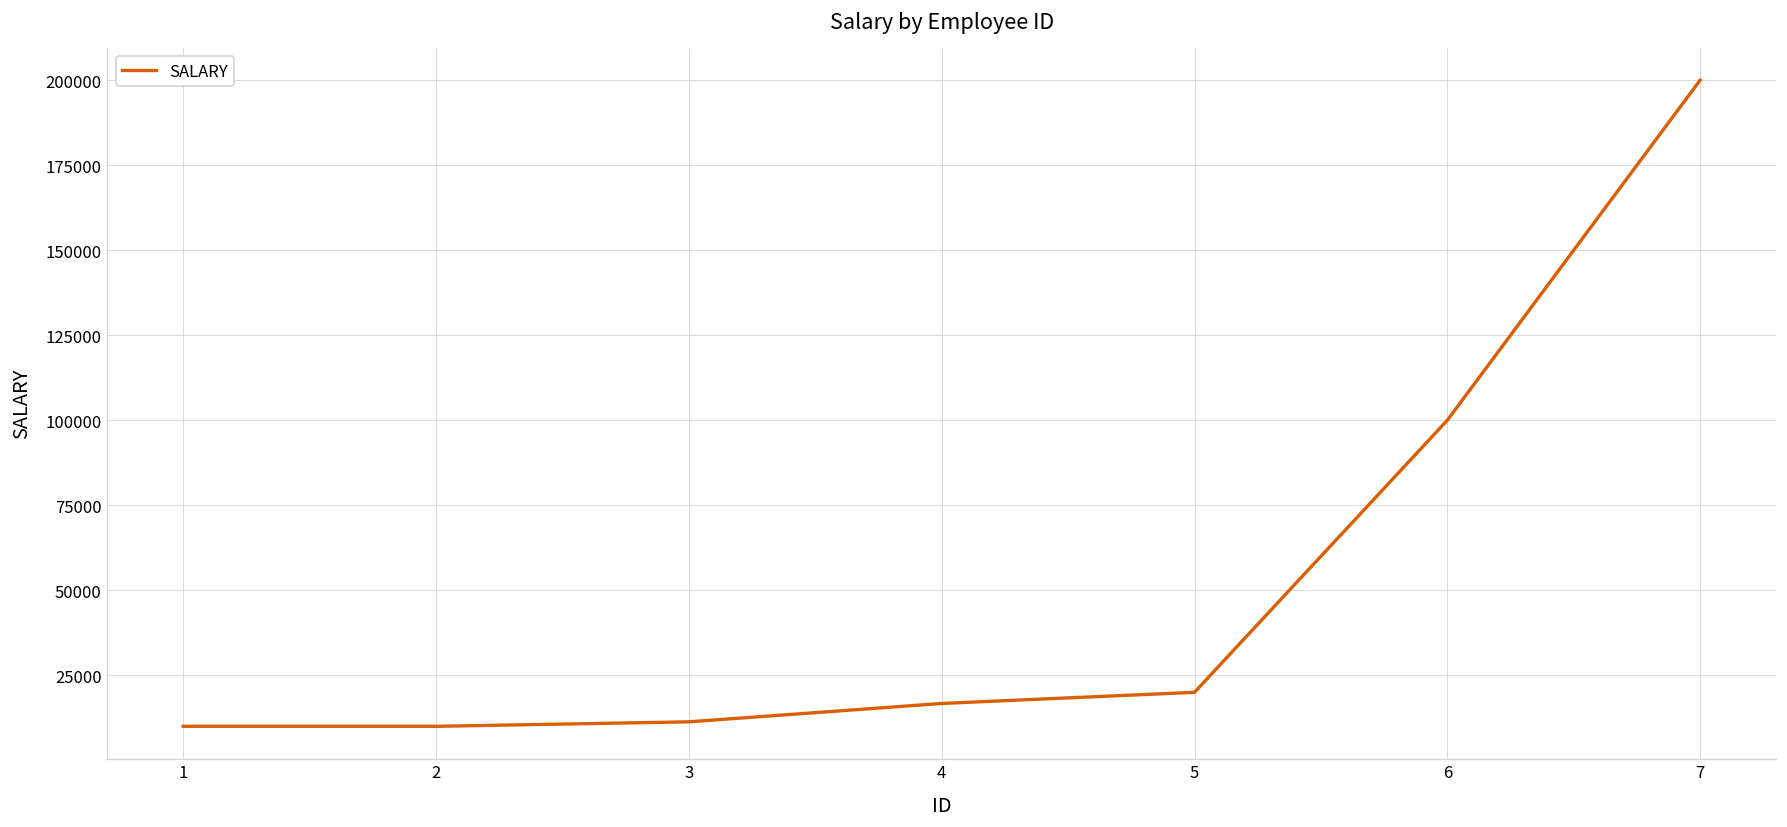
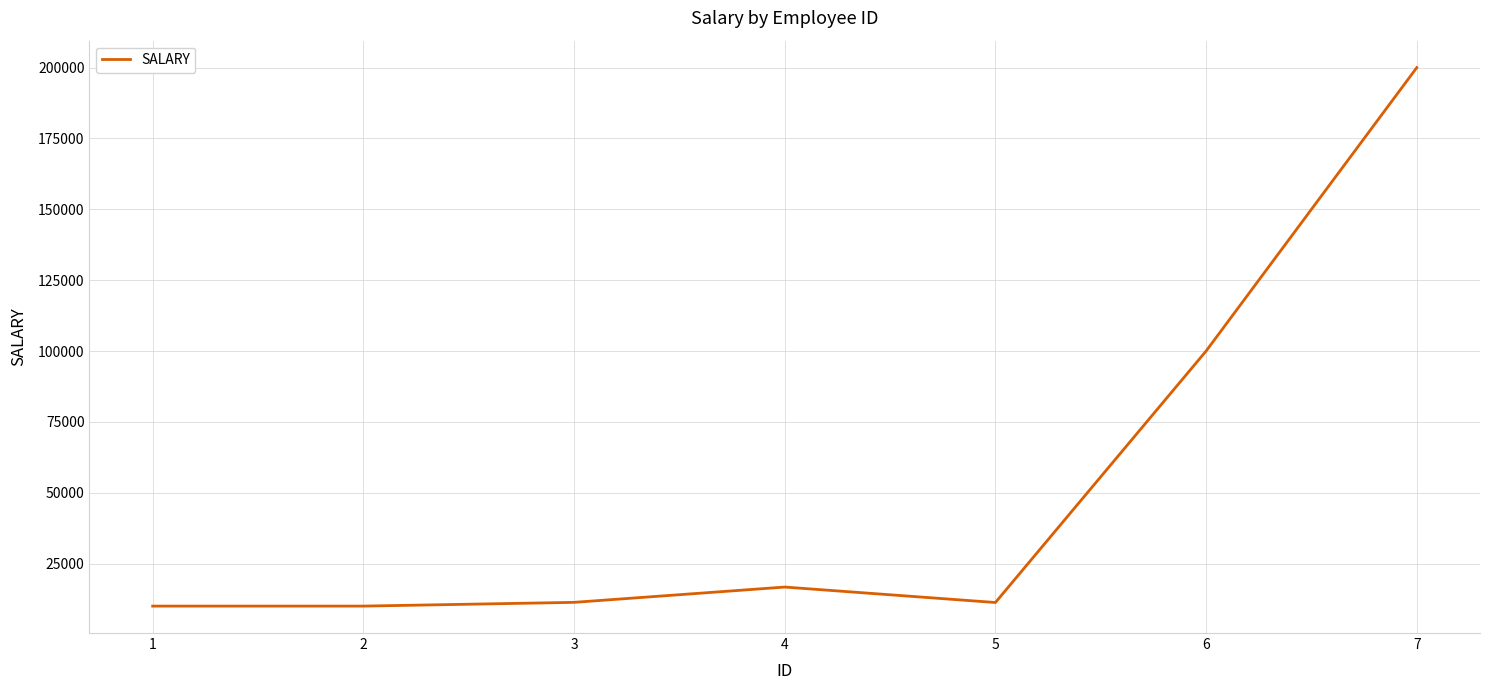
5: 20000 -> 11000
